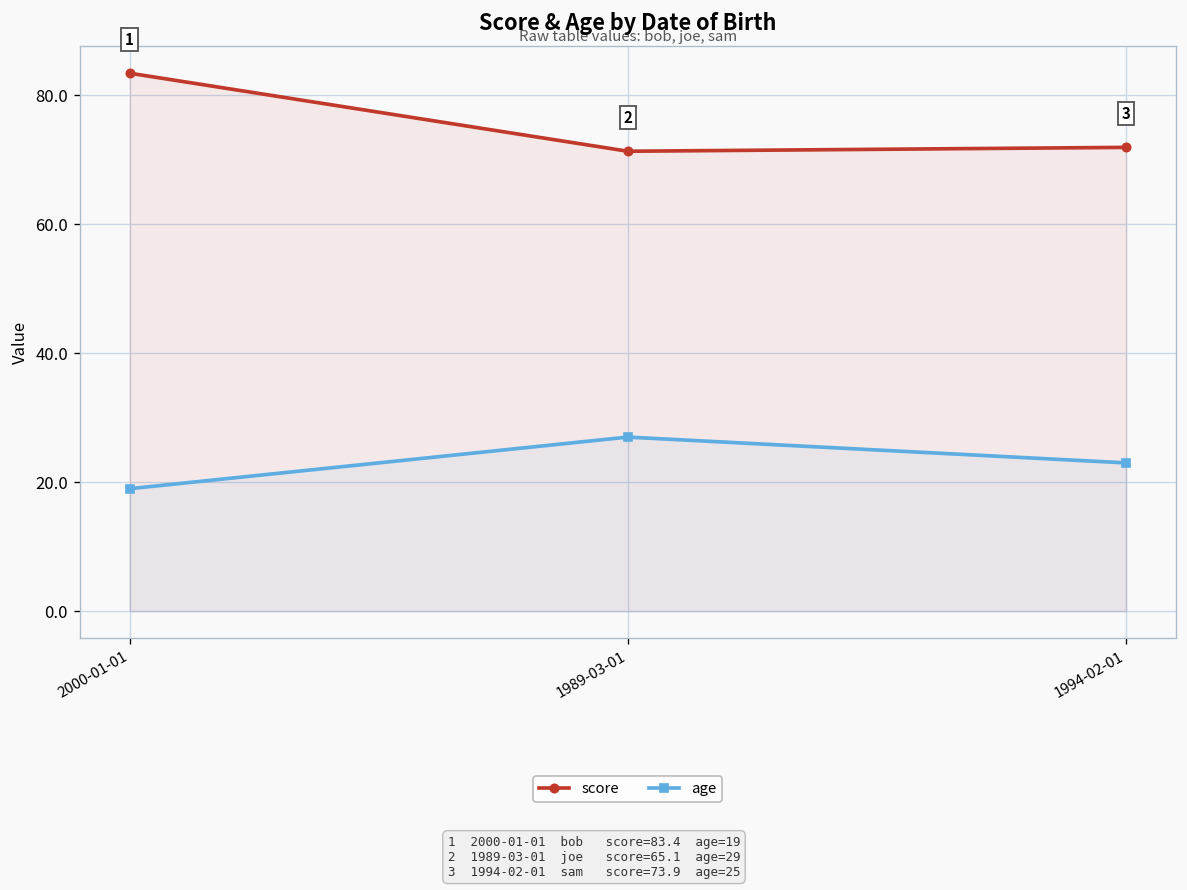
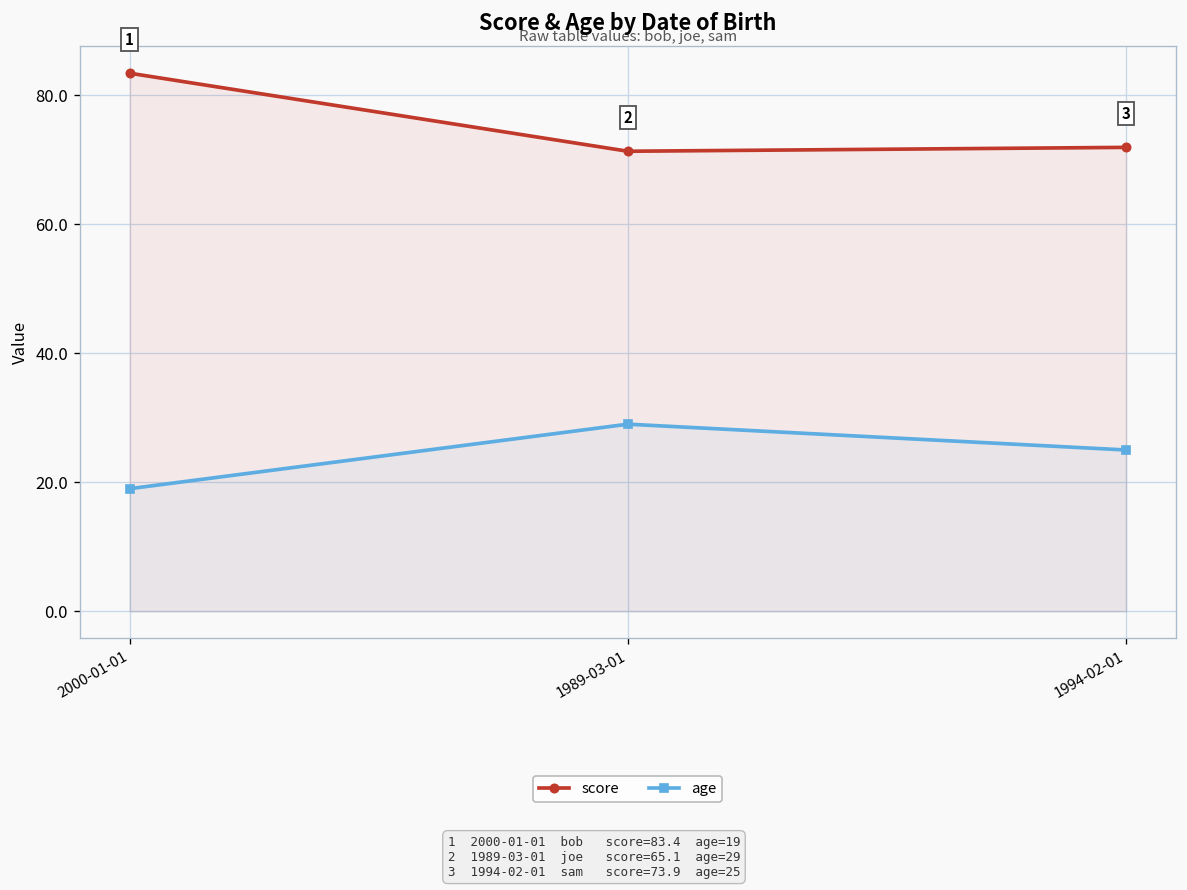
age, 1989-03-01: 27 -> 29
age, 1994-02-01: 23 -> 25
